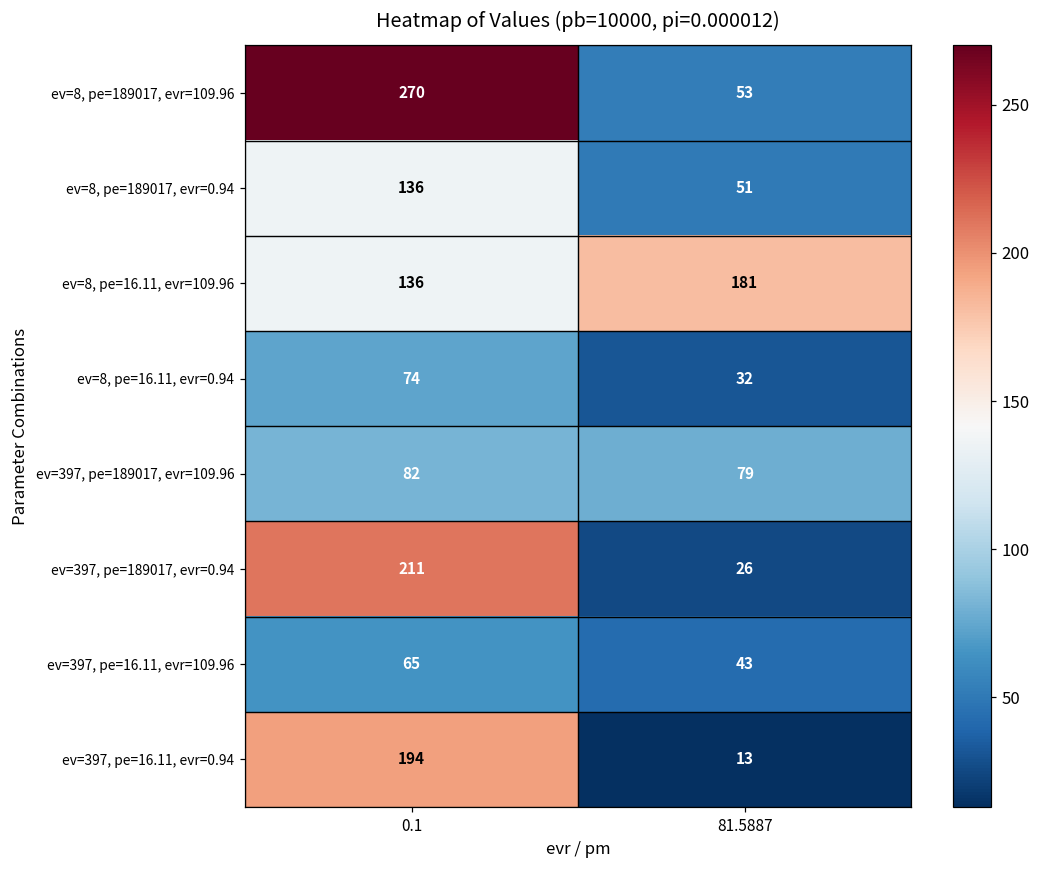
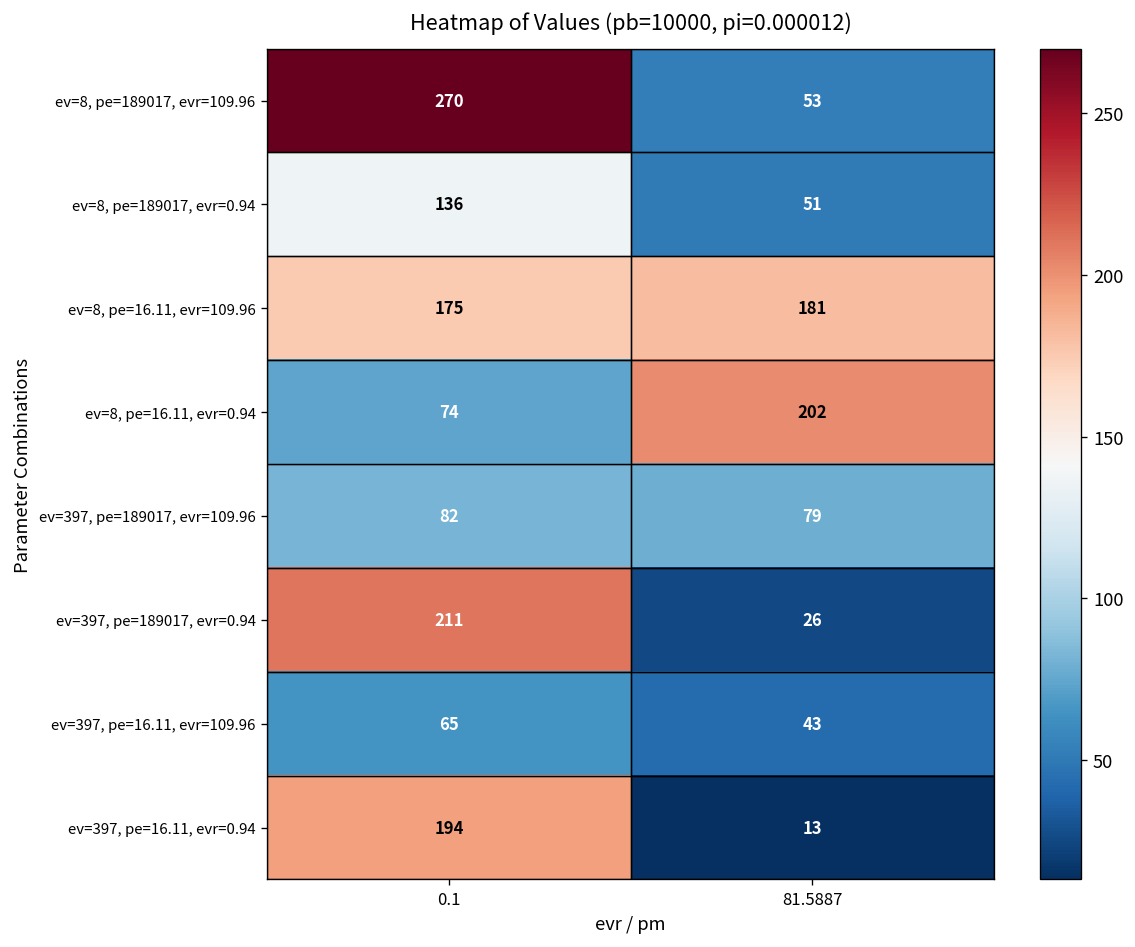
ev=8, pe=16.11, evr=109.96, 0.1: 136 -> 175
ev=8, pe=16.11, evr=0.94, 81.5887: 32 -> 202
